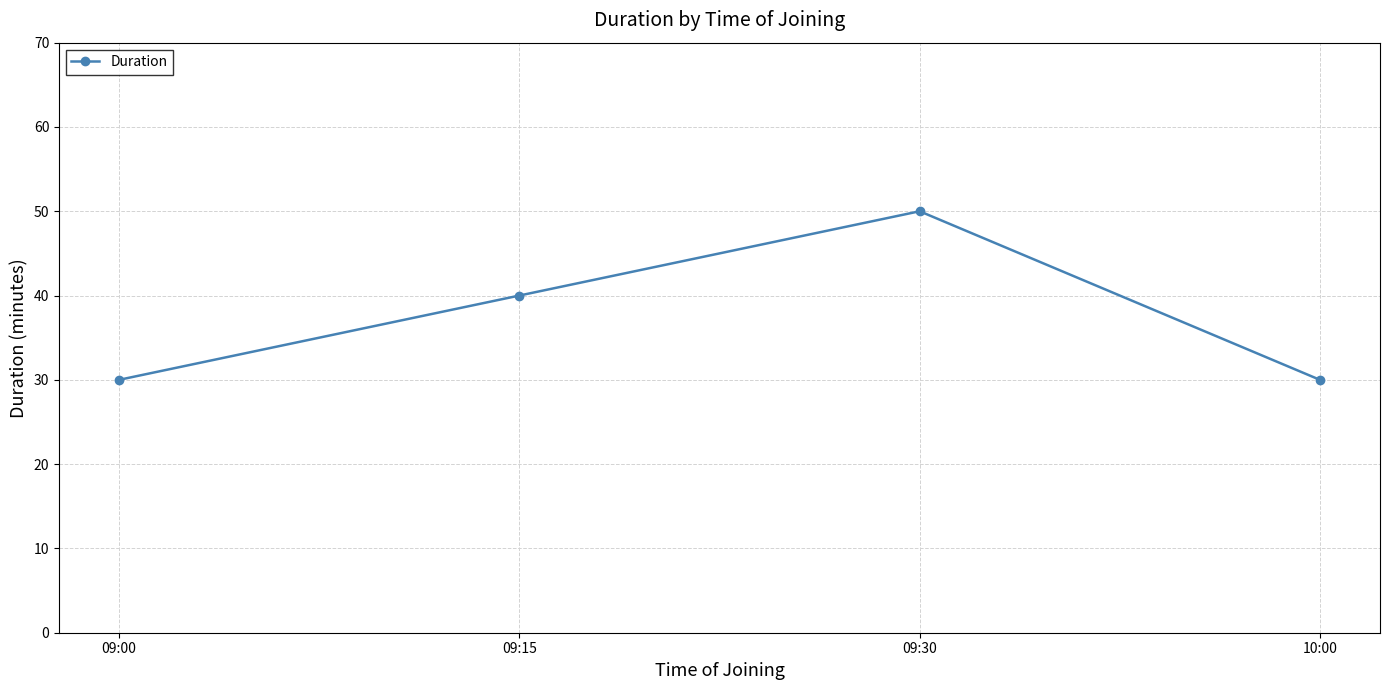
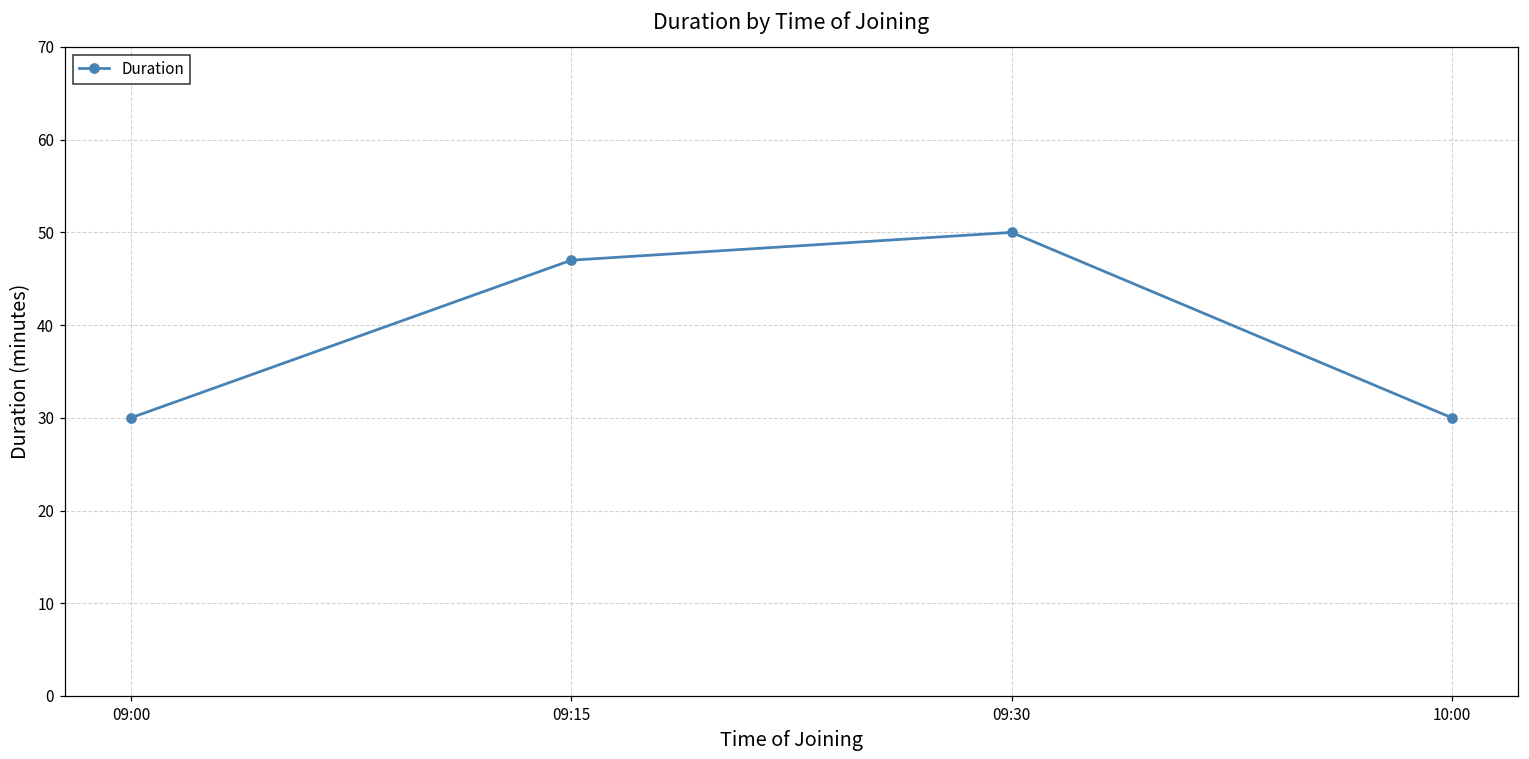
09:15: 40 -> 47
